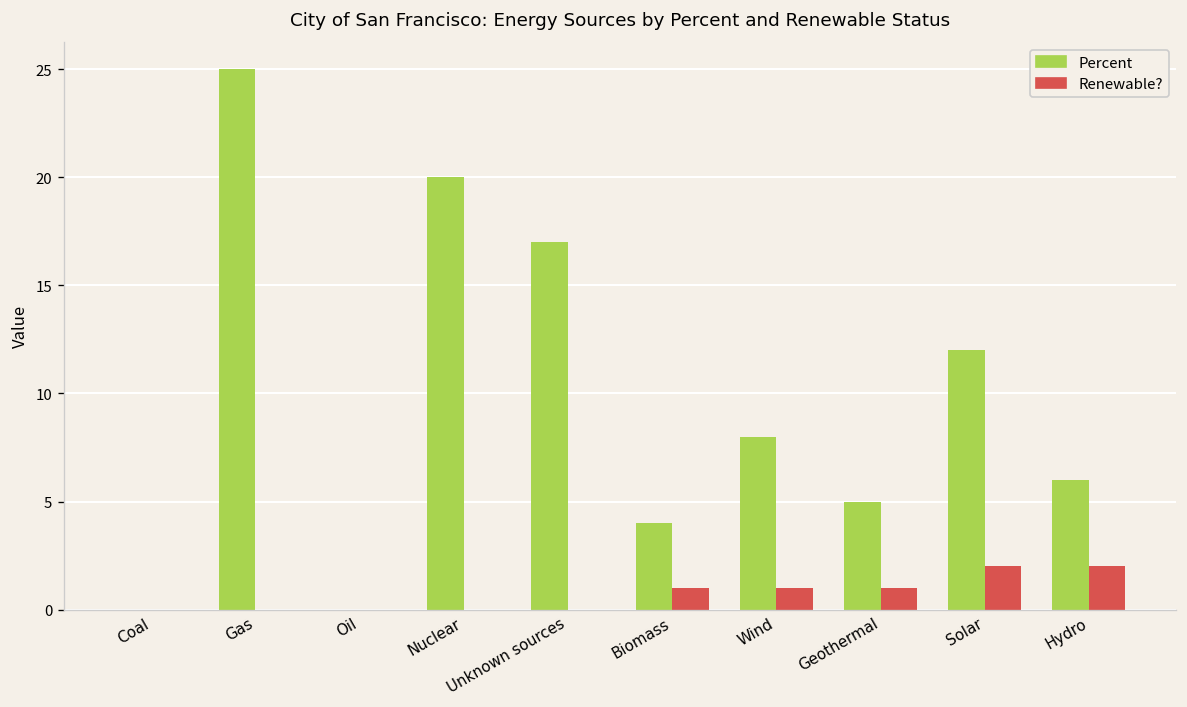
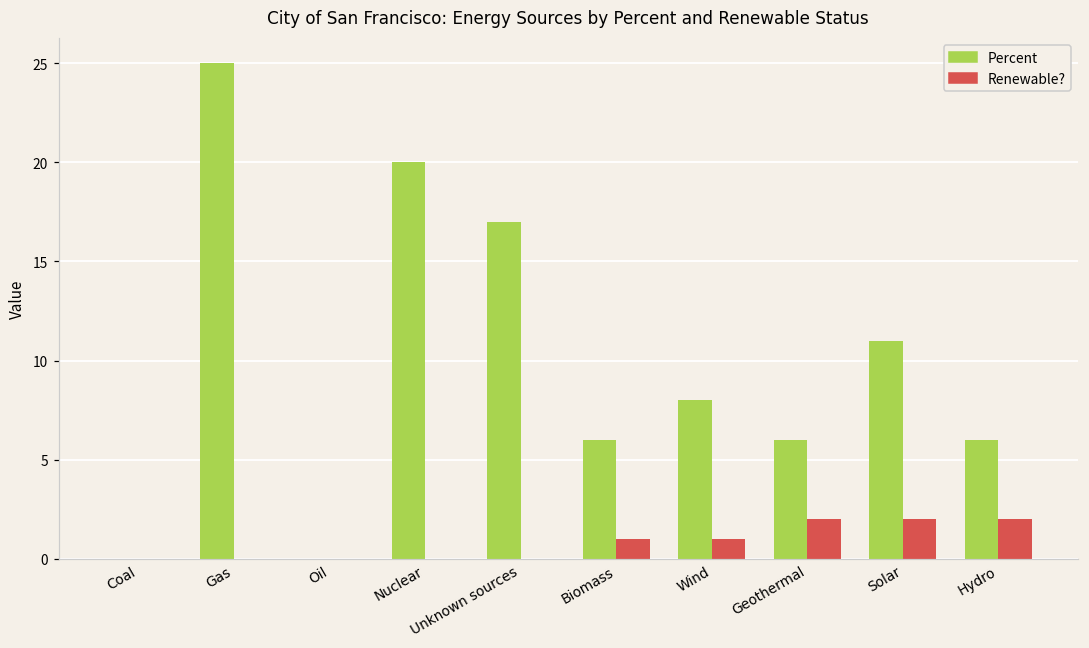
Percent, Biomass: 4 -> 6
Percent, Geothermal: 5 -> 6
Renewable?, Geothermal: 1 -> 2
Percent, Solar: 12 -> 11
